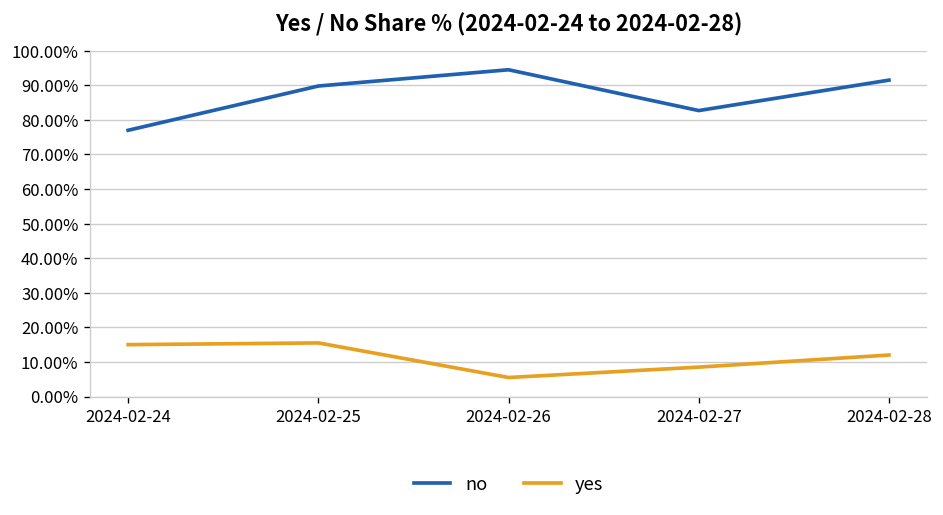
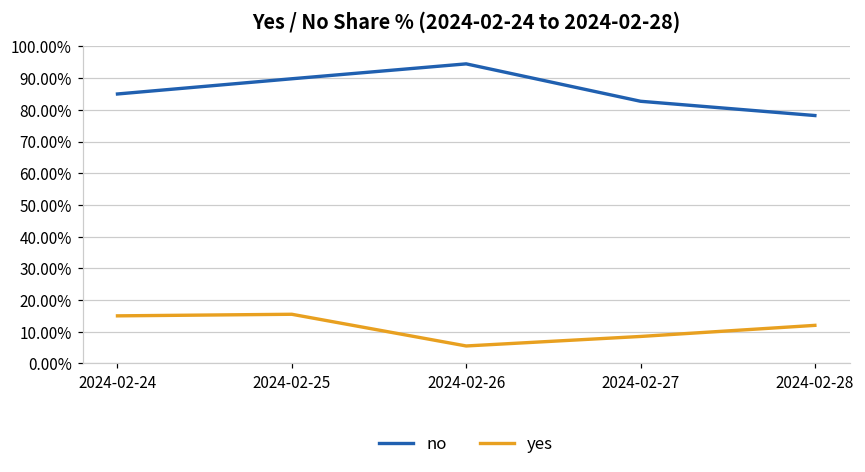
no, 2024-02-24: 77% -> 85%
no, 2024-02-28: 92% -> 78%
